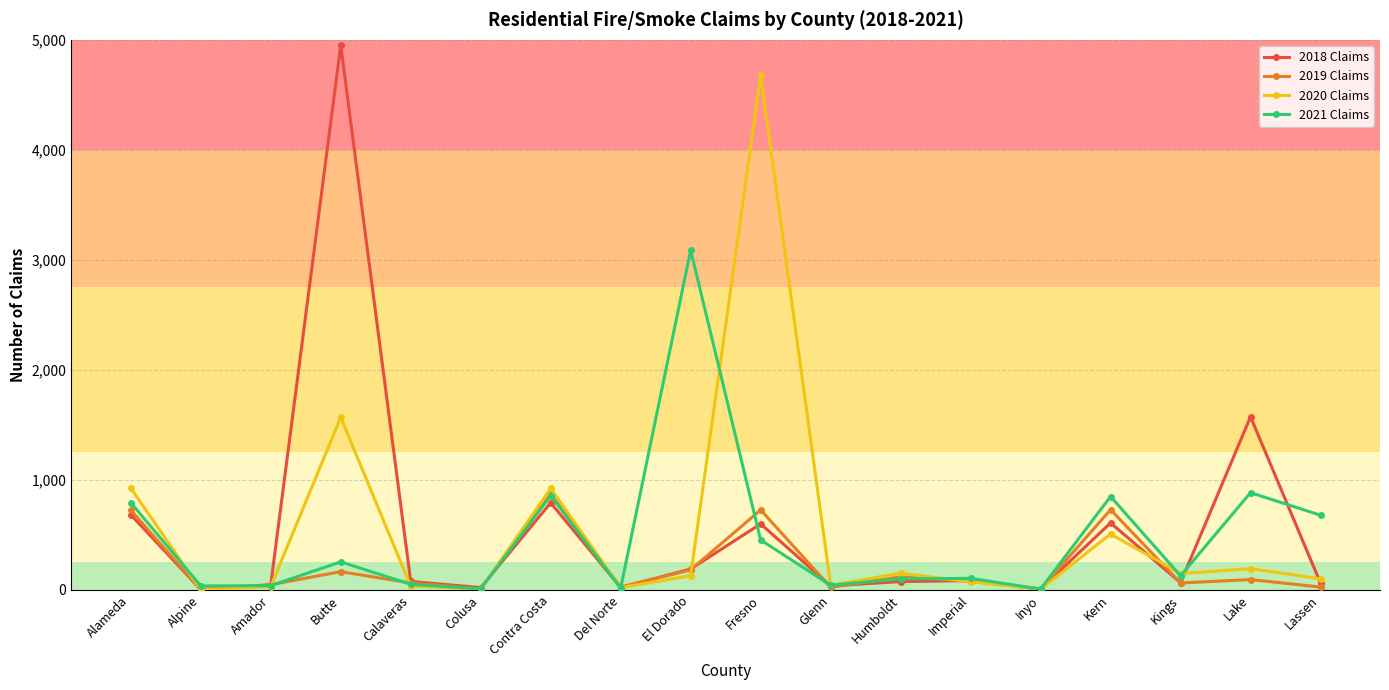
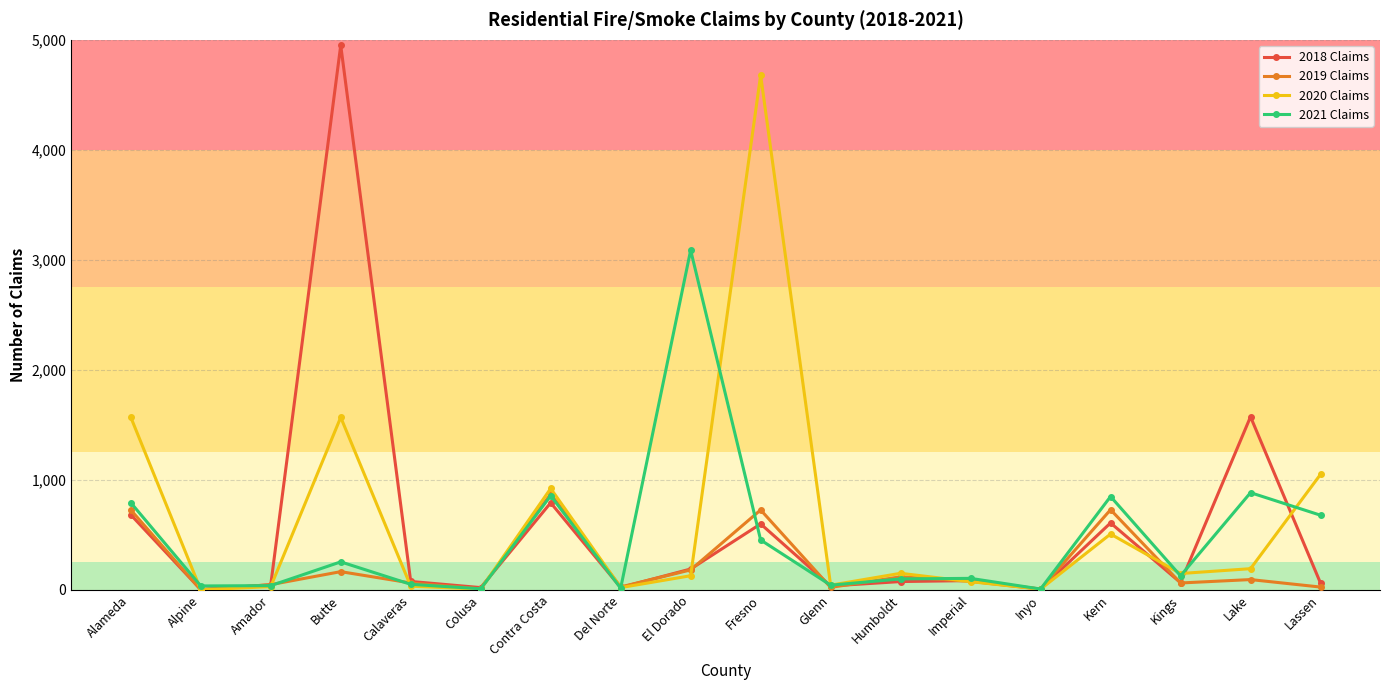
2020 Claims, Alameda: 930 -> 1,570
2020 Claims, Lassen: 100 -> 1,050
